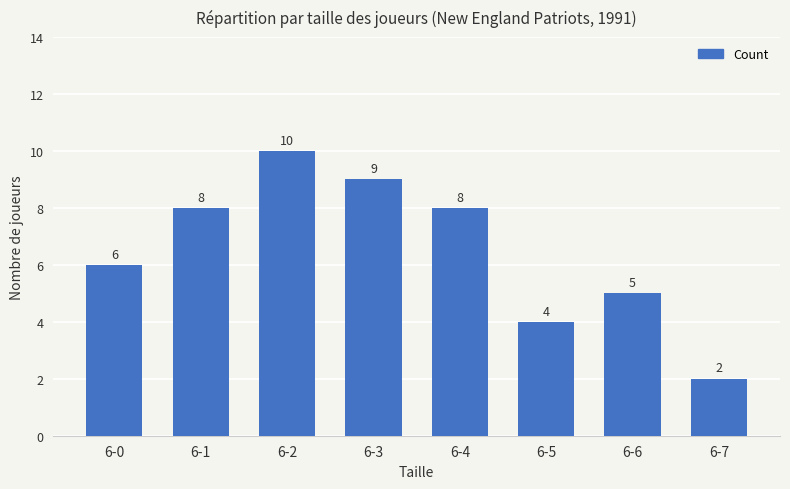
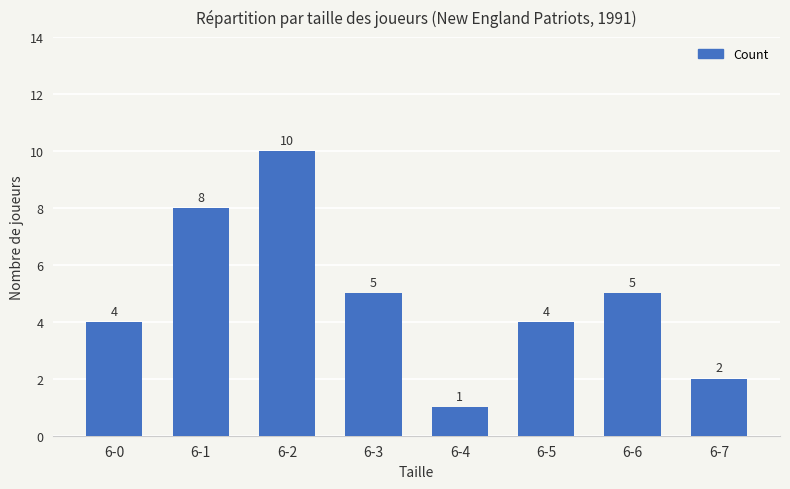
6-0: 6 -> 4
6-3: 9 -> 5
6-4: 8 -> 1
